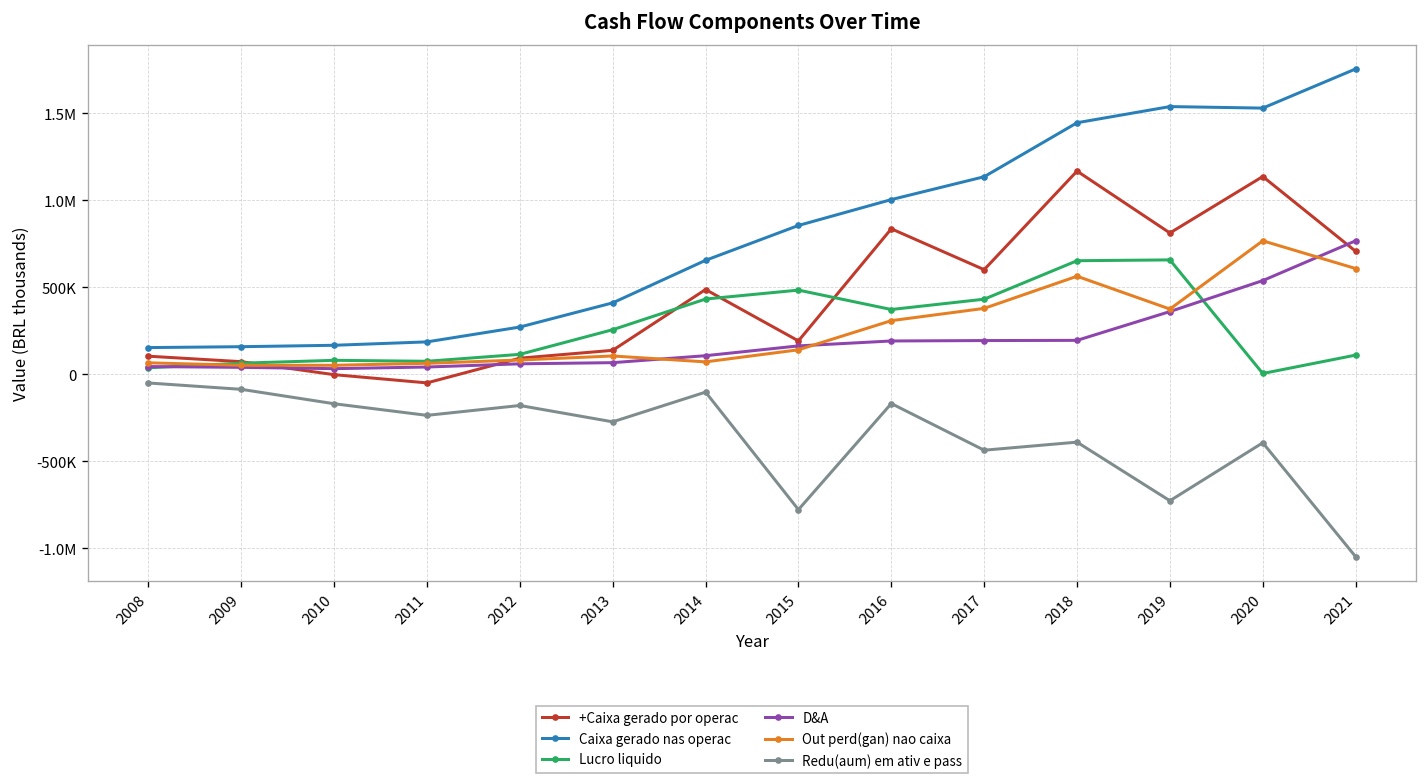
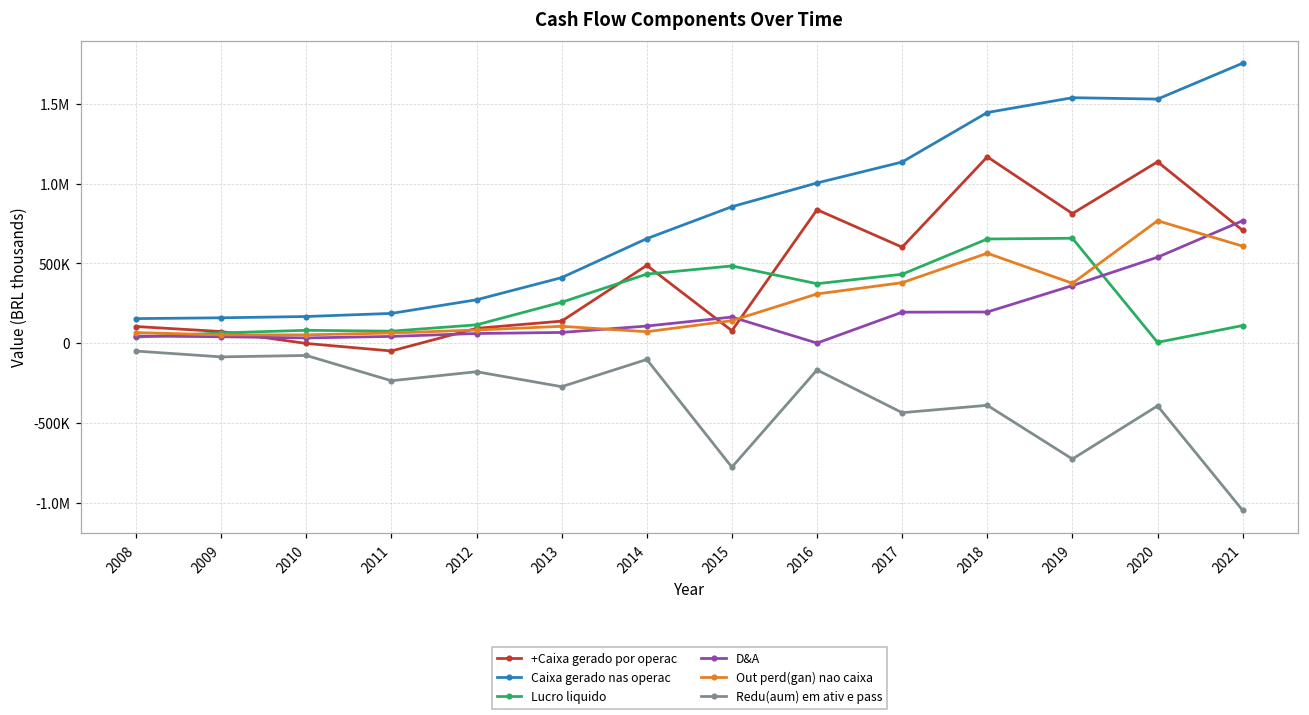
Redu(aum) em ativ e pass, 2010: -170000 -> -80000
+Caixa gerado por operac, 2015: 190000 -> 80000
D&A, 2016: 190000 -> 0
